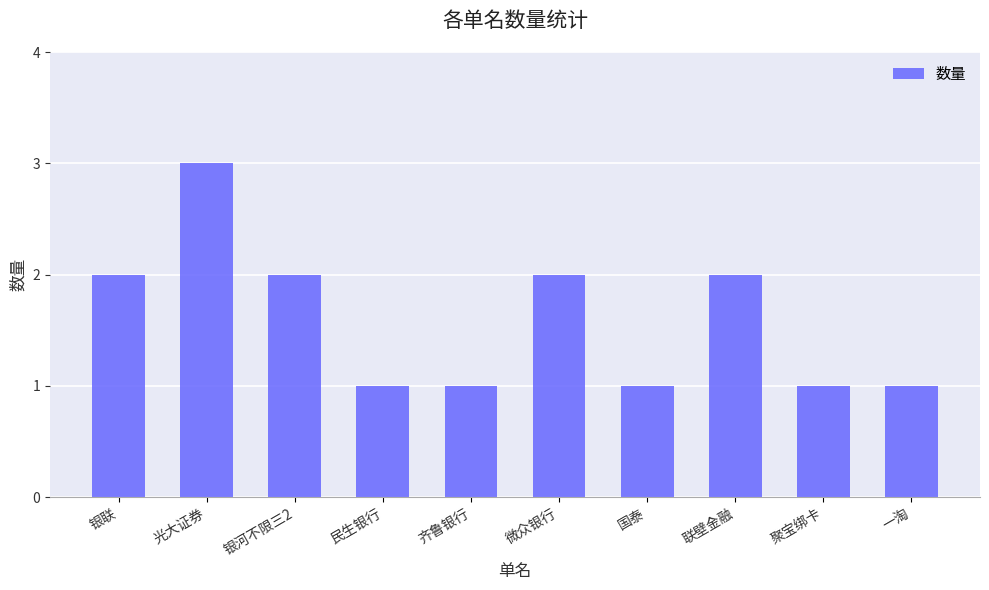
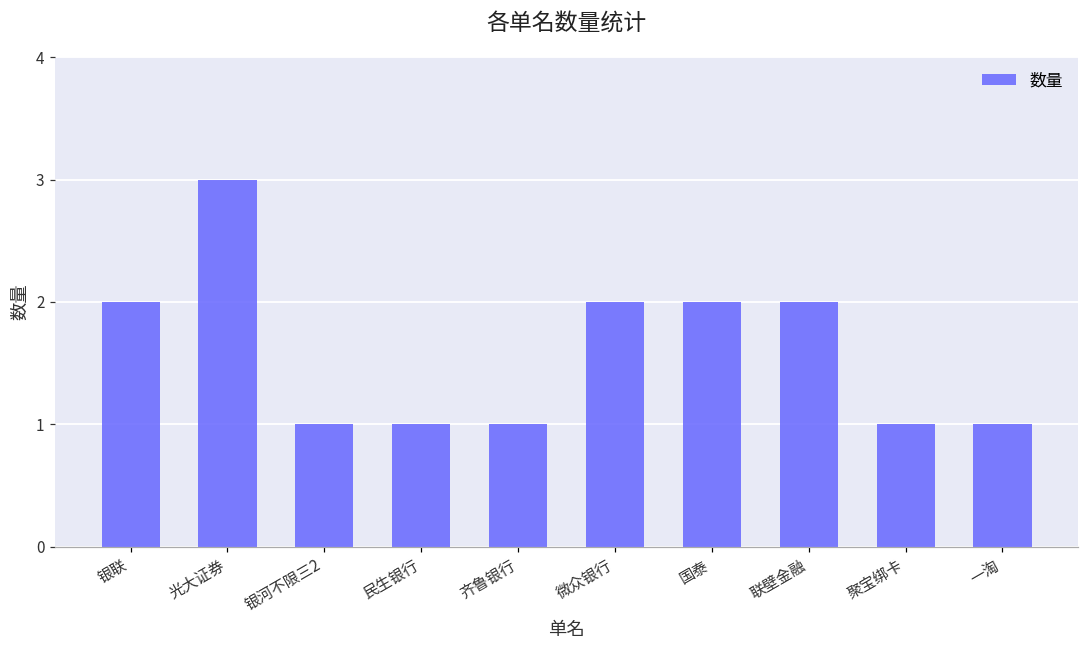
银河不限三2: 2 -> 1
国泰: 1 -> 2
